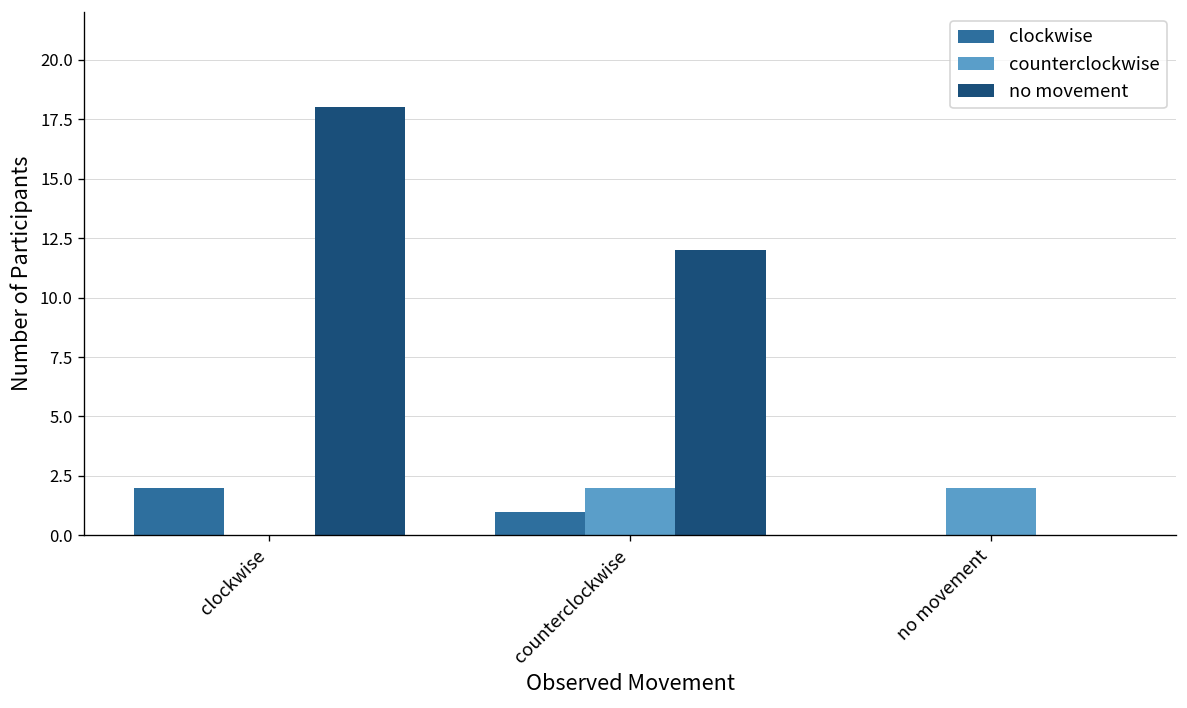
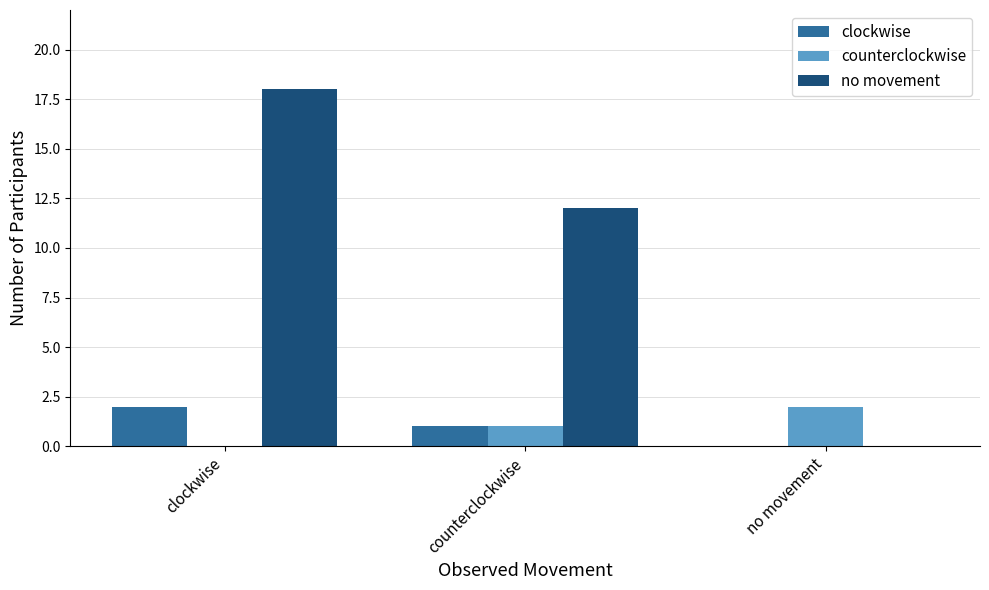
counterclockwise, counterclockwise: 2 -> 1
